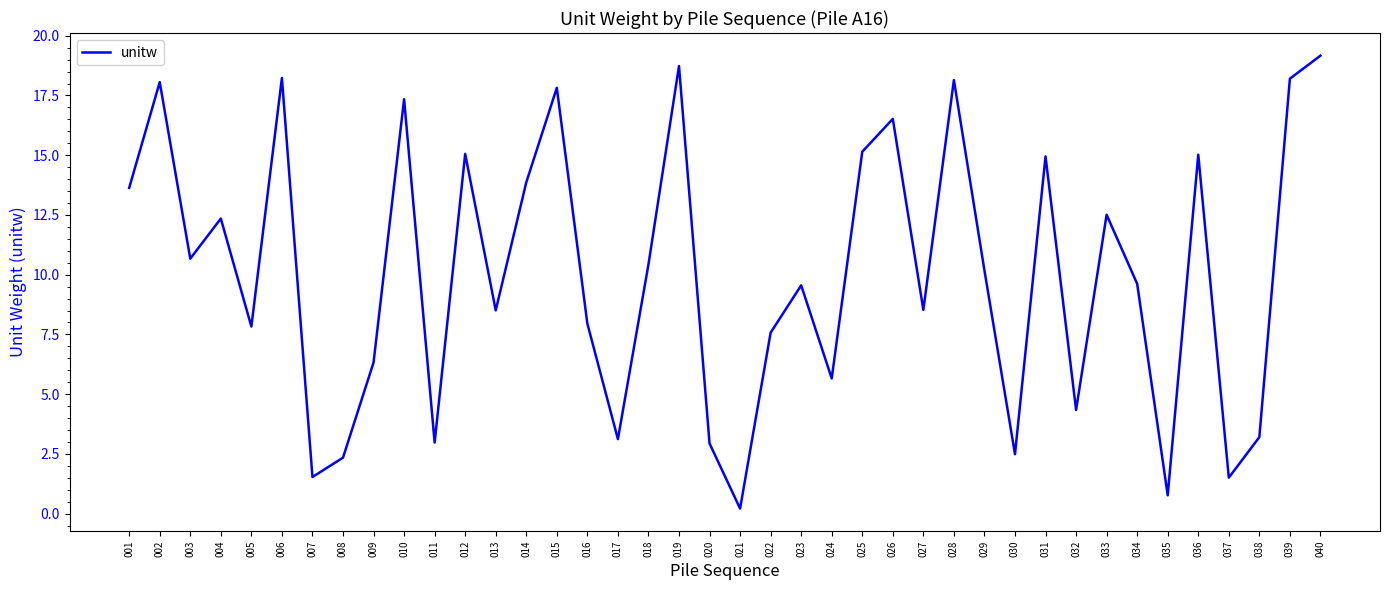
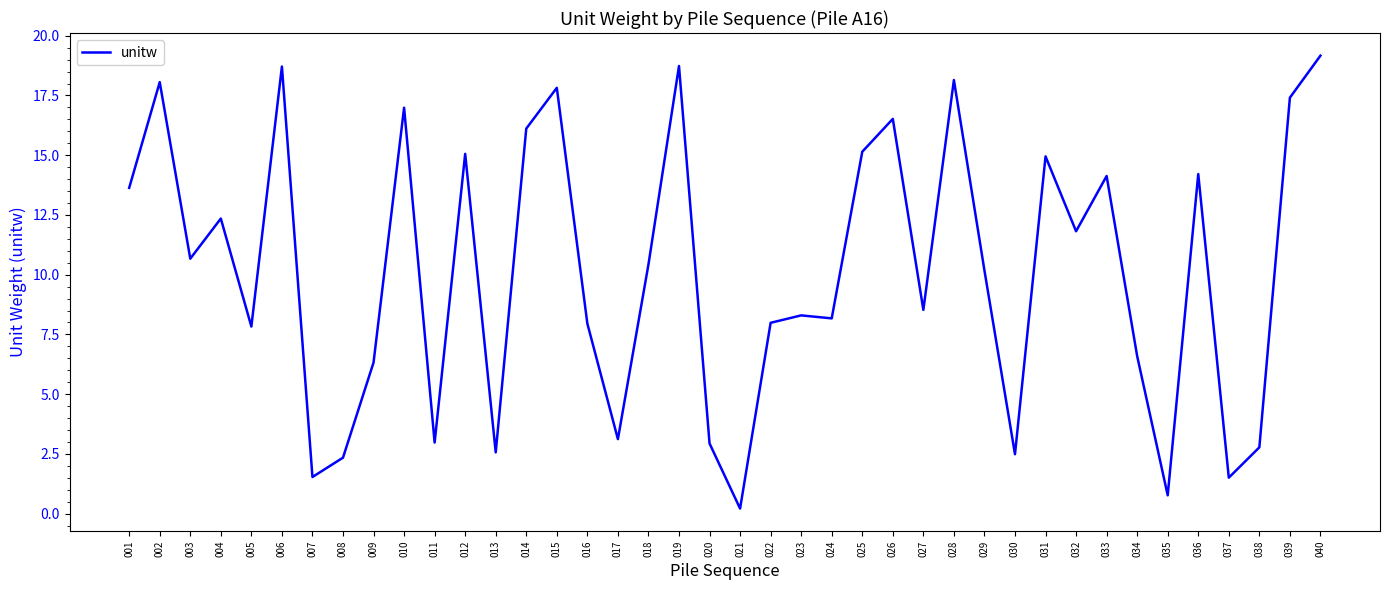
006: 18.2 -> 18.7
010: 17.3 -> 17.0
013: 8.5 -> 2.6
014: 13.9 -> 16.1
022: 7.6 -> 8.0
023: 9.6 -> 8.3
024: 5.7 -> 8.2
032: 4.3 -> 11.8
033: 12.5 -> 14.1
034: 9.6 -> 6.6
036: 15.0 -> 14.2
038: 3.2 -> 2.8
039: 18.2 -> 17.4
